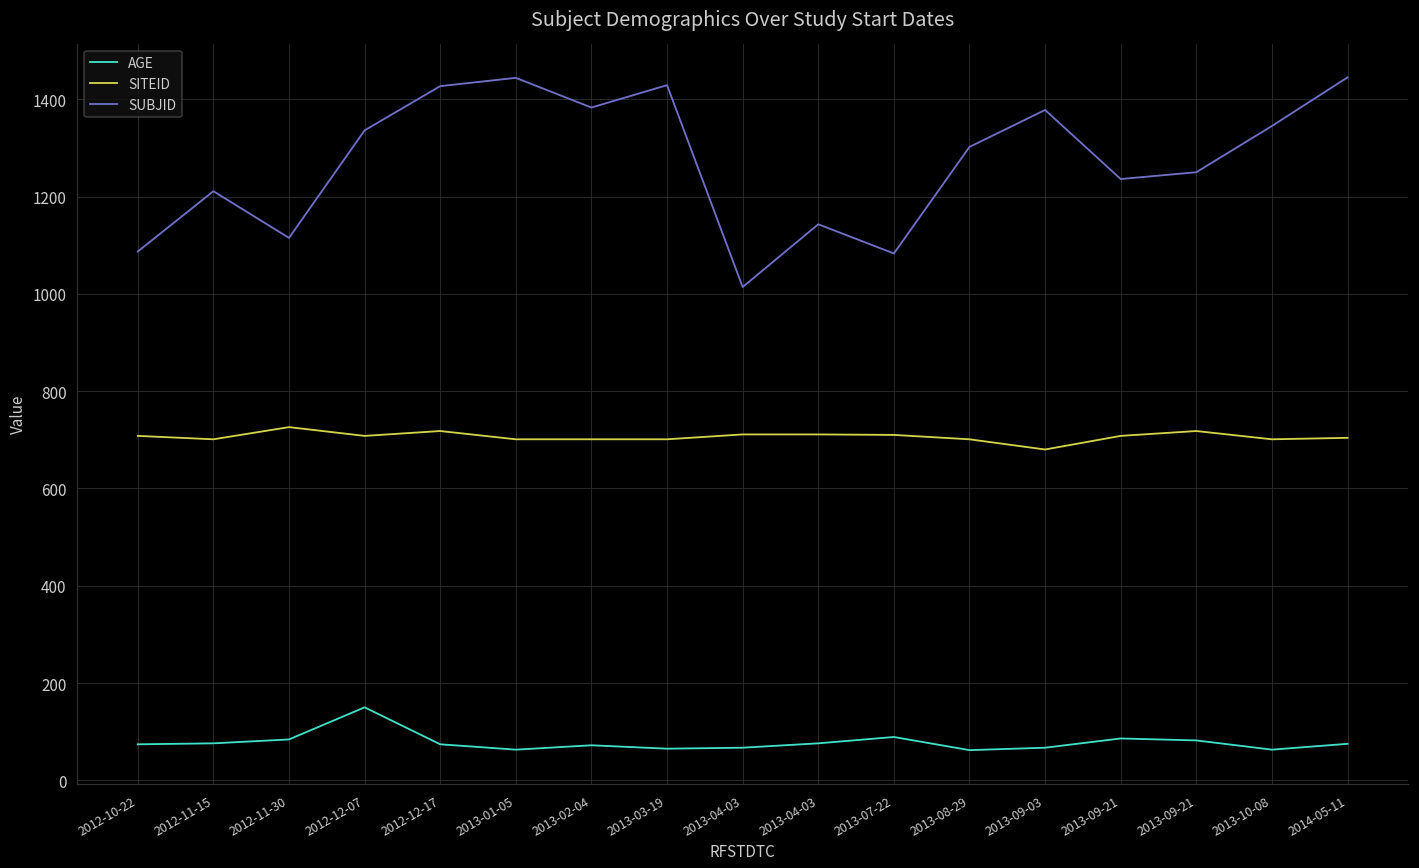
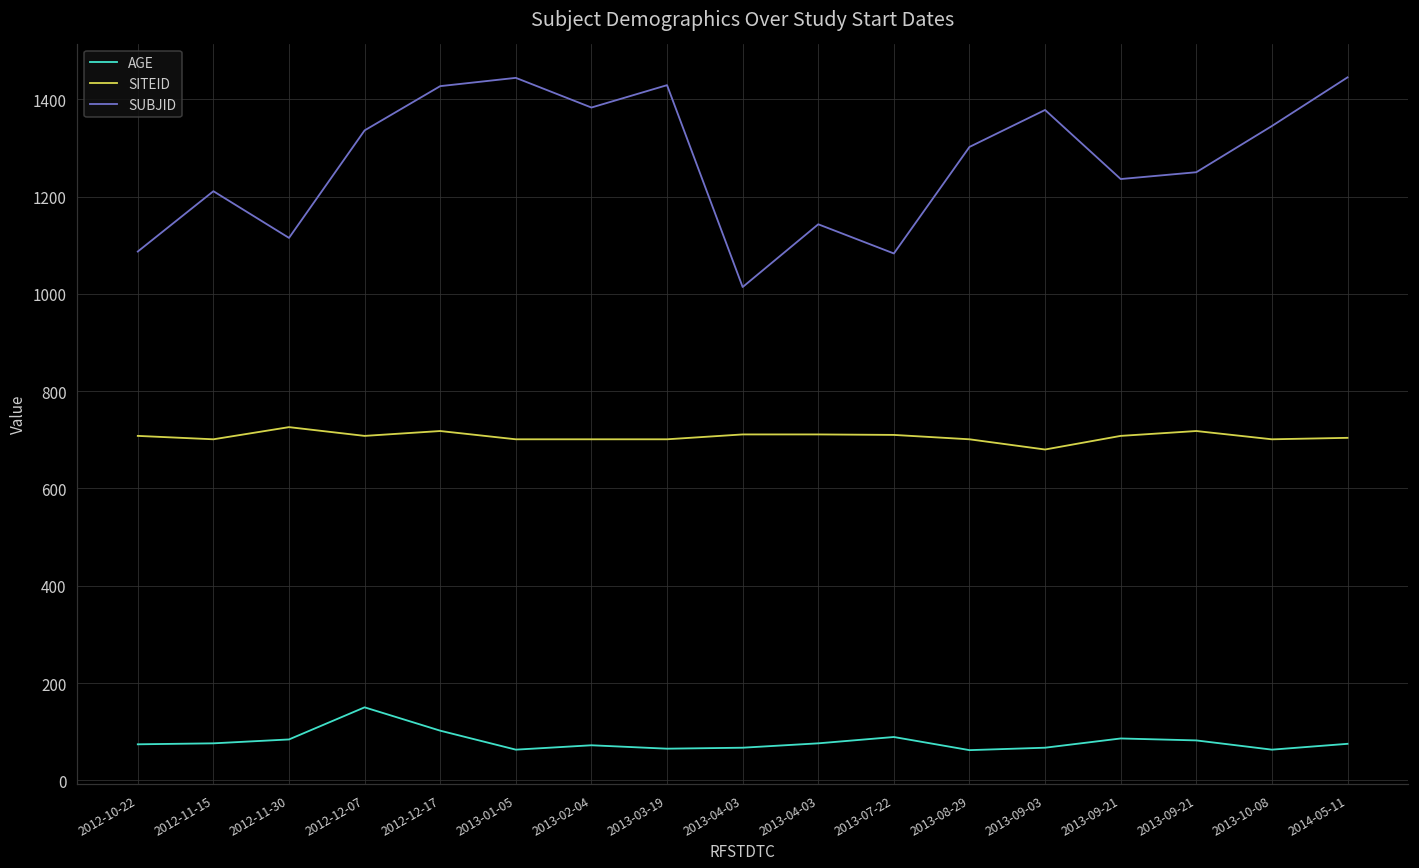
AGE, 2012-12-17: 70 -> 100
